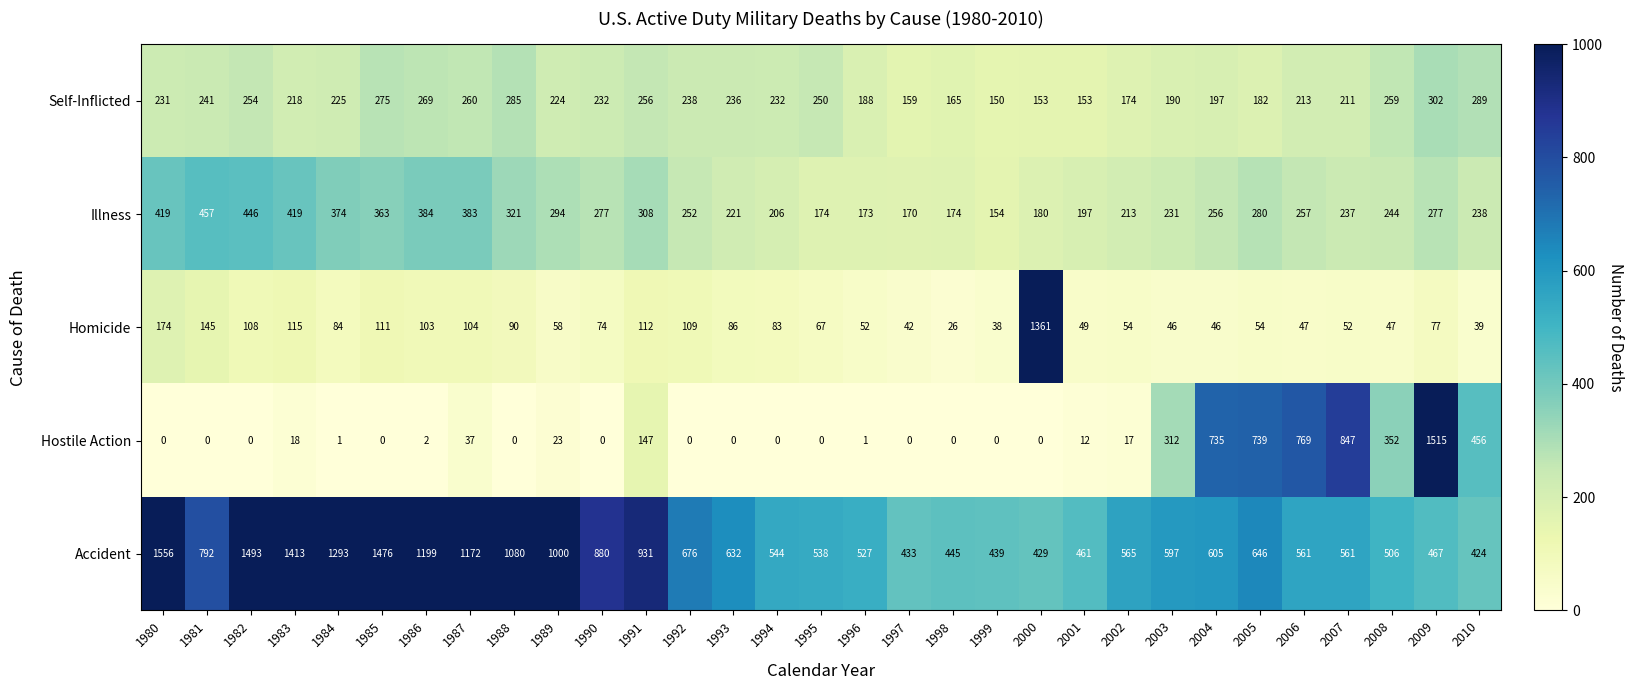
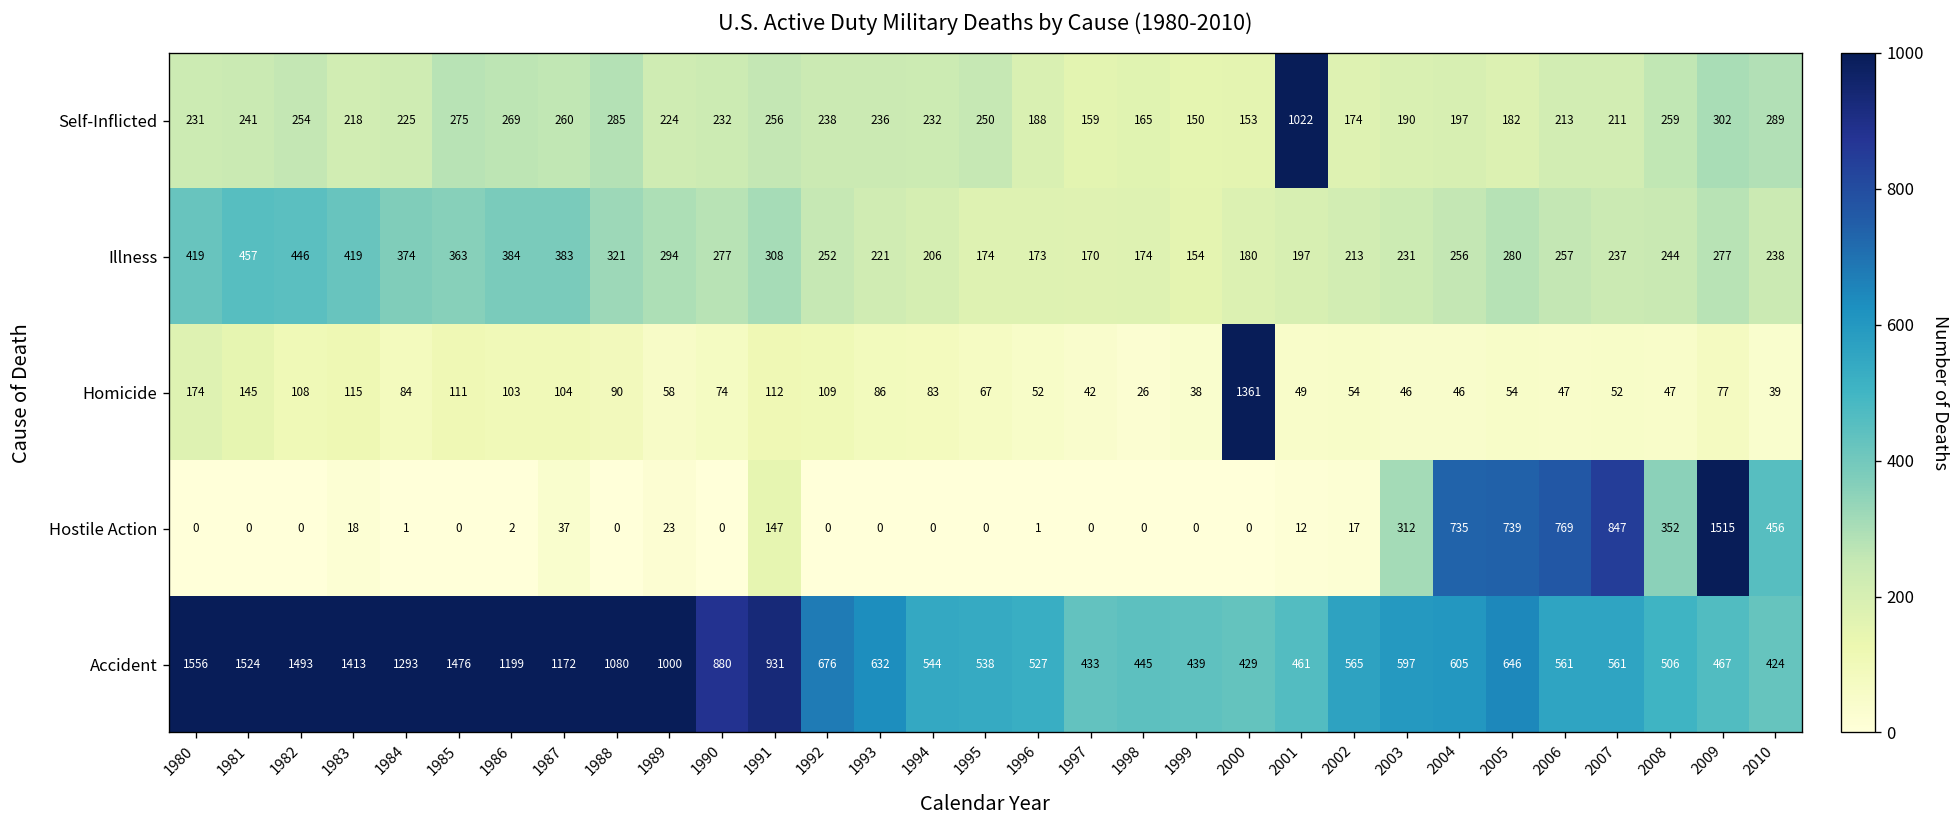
Self-Inflicted, 2001: 153 -> 1022
Accident, 1981: 792 -> 1524
